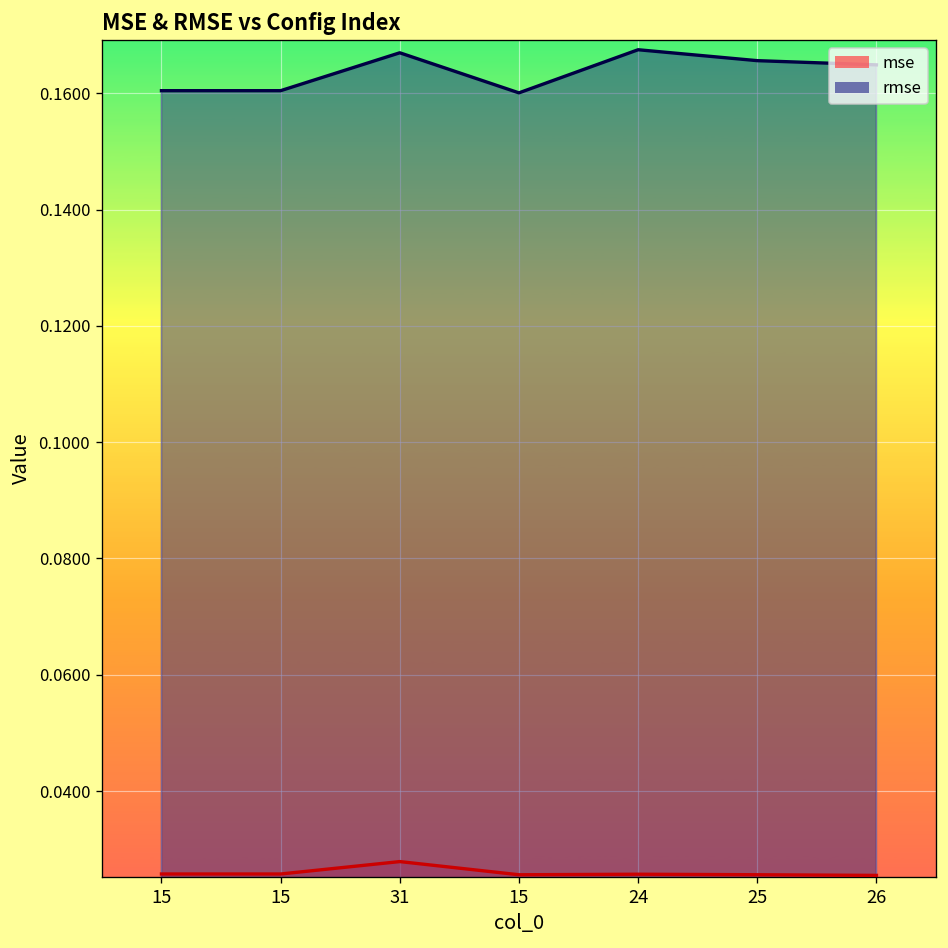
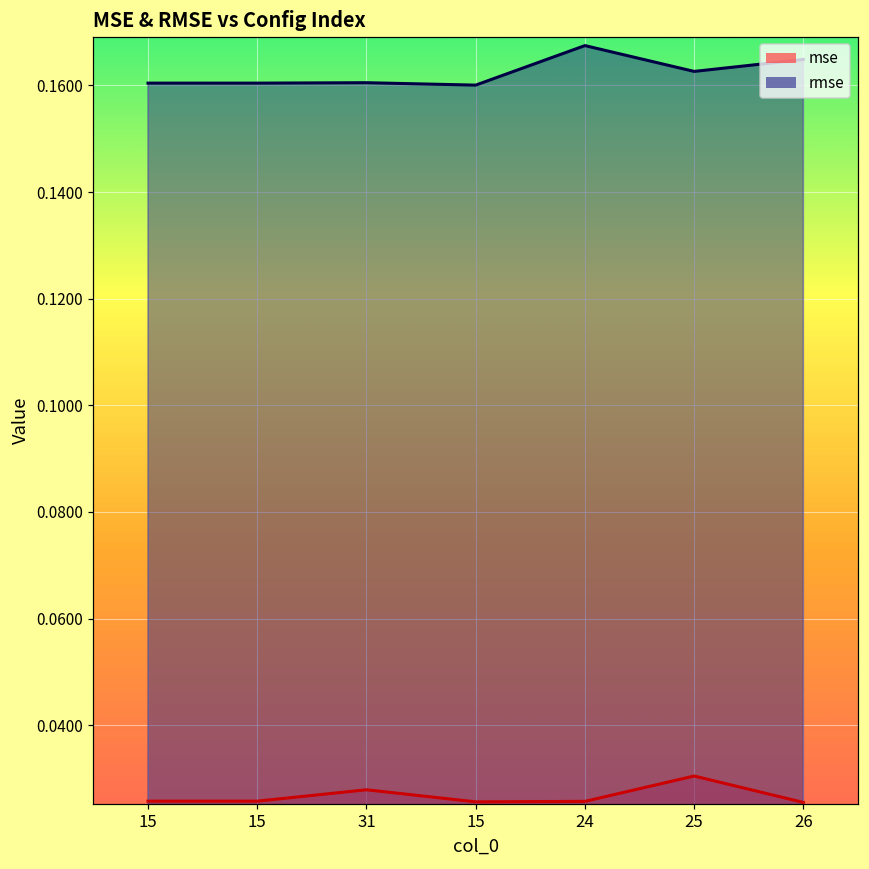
rmse, 31: 0.167 -> 0.161
mse, 25: 0.026 -> 0.030
rmse, 25: 0.166 -> 0.163
